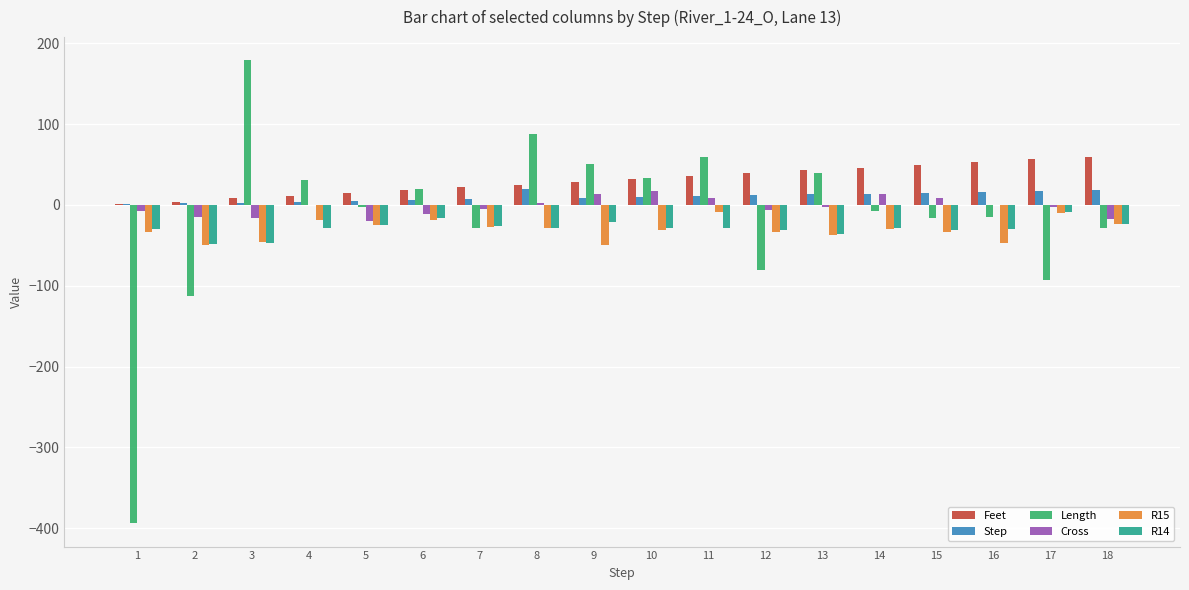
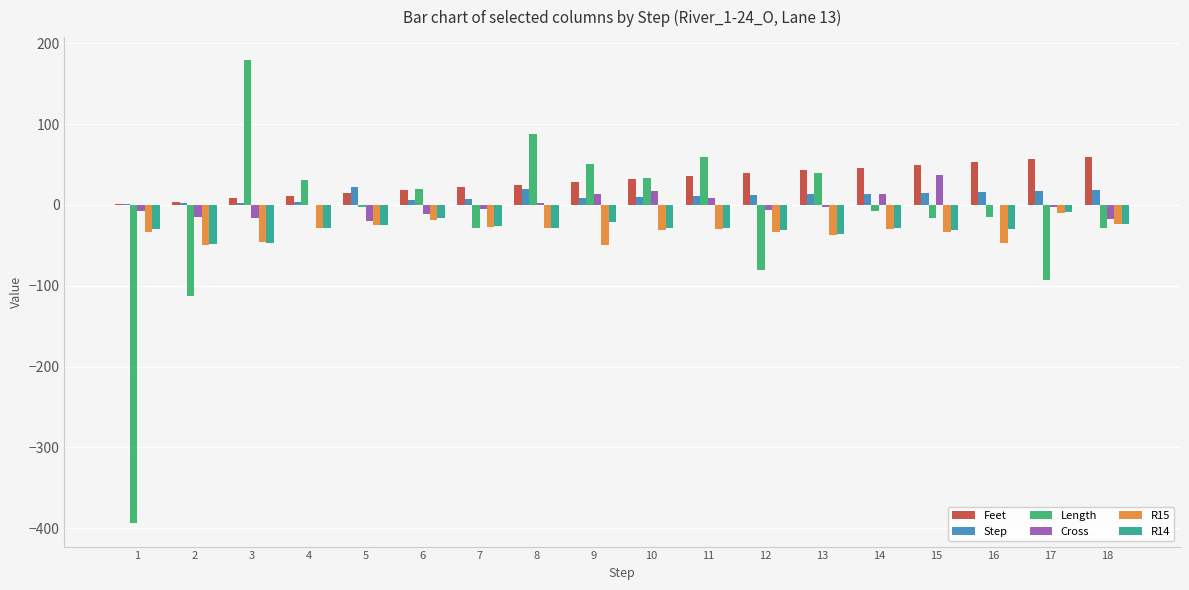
R15, 4: -20 -> -30
Step, 5: 10 -> 20
R15, 11: -10 -> -30
Cross, 15: 10 -> 40
